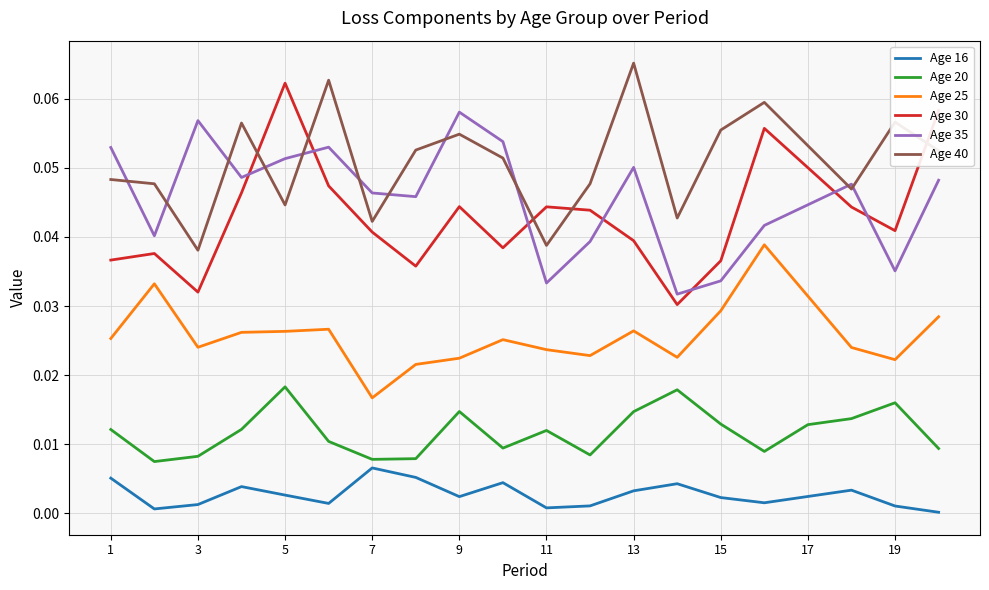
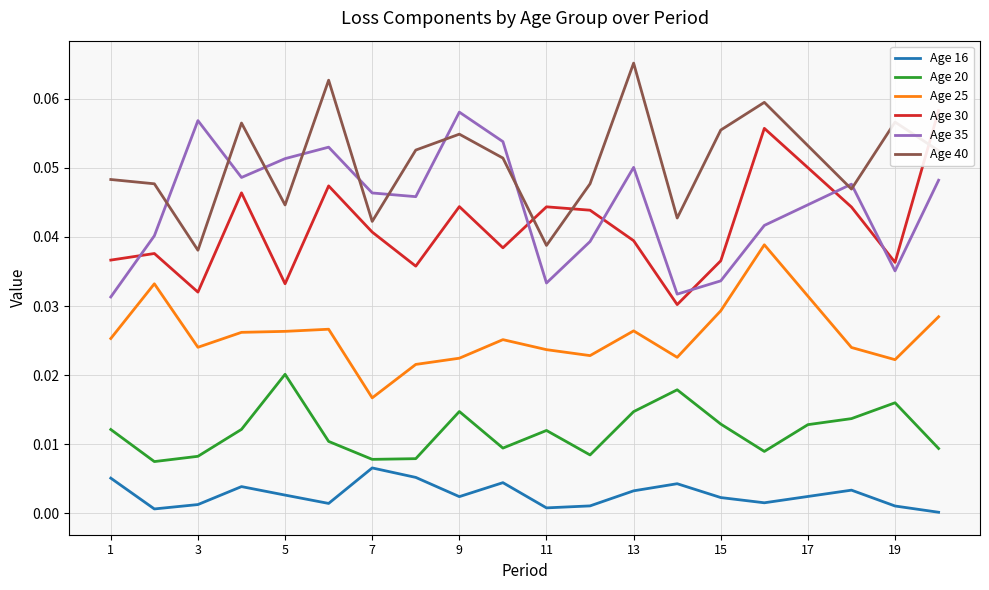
Age 35, 1: 0.053 -> 0.031
Age 20, 5: 0.018 -> 0.020
Age 30, 5: 0.062 -> 0.033
Age 30, 19: 0.041 -> 0.036
